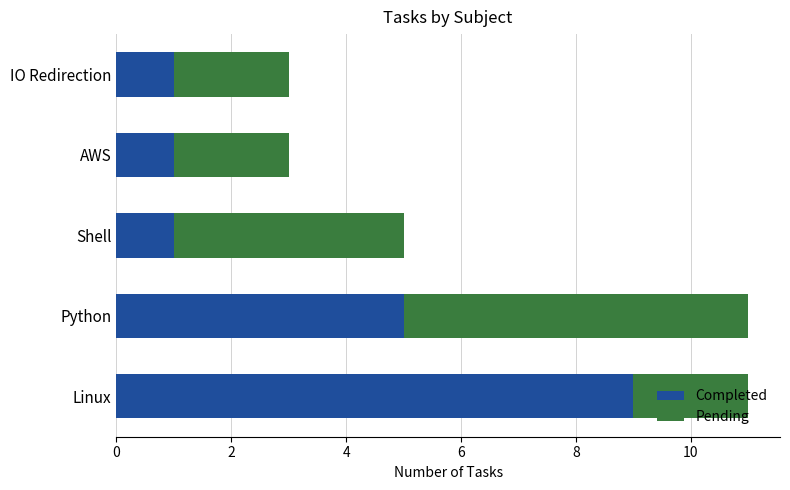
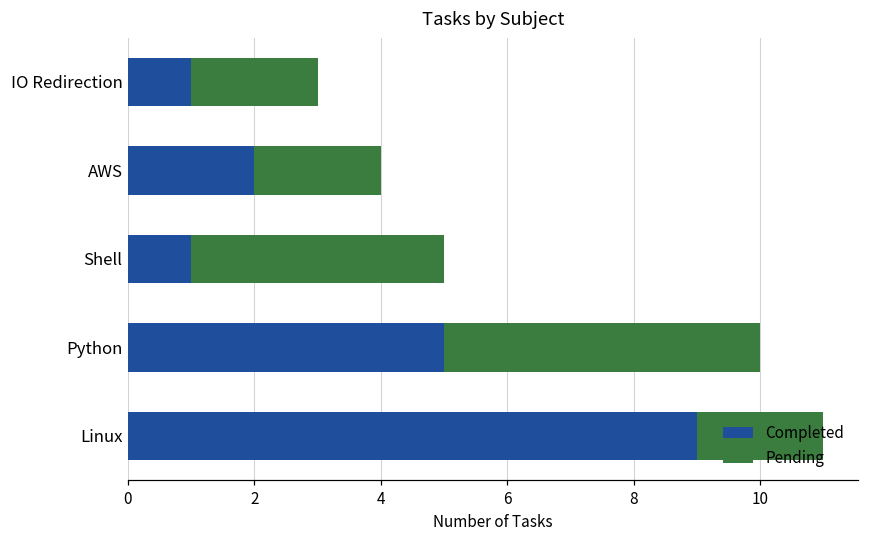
Completed, AWS: 1 -> 2
Pending, Python: 6 -> 5
